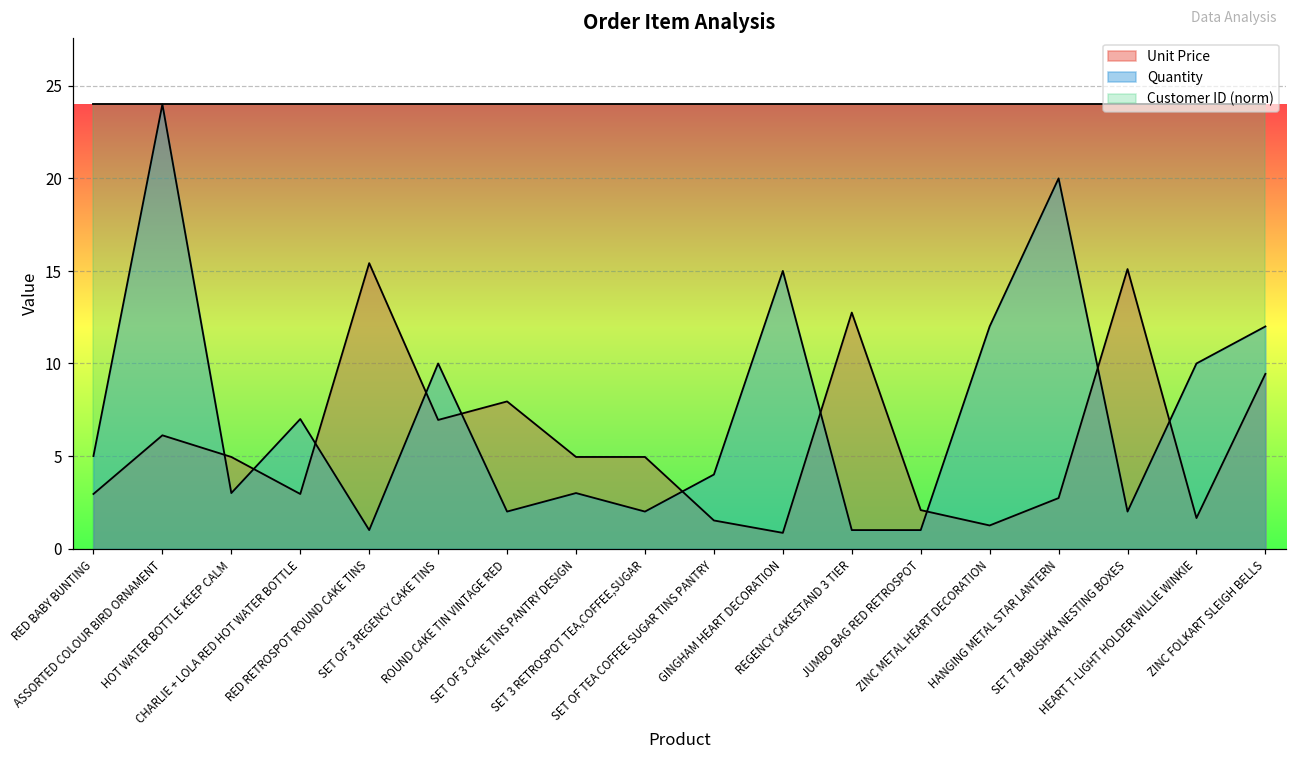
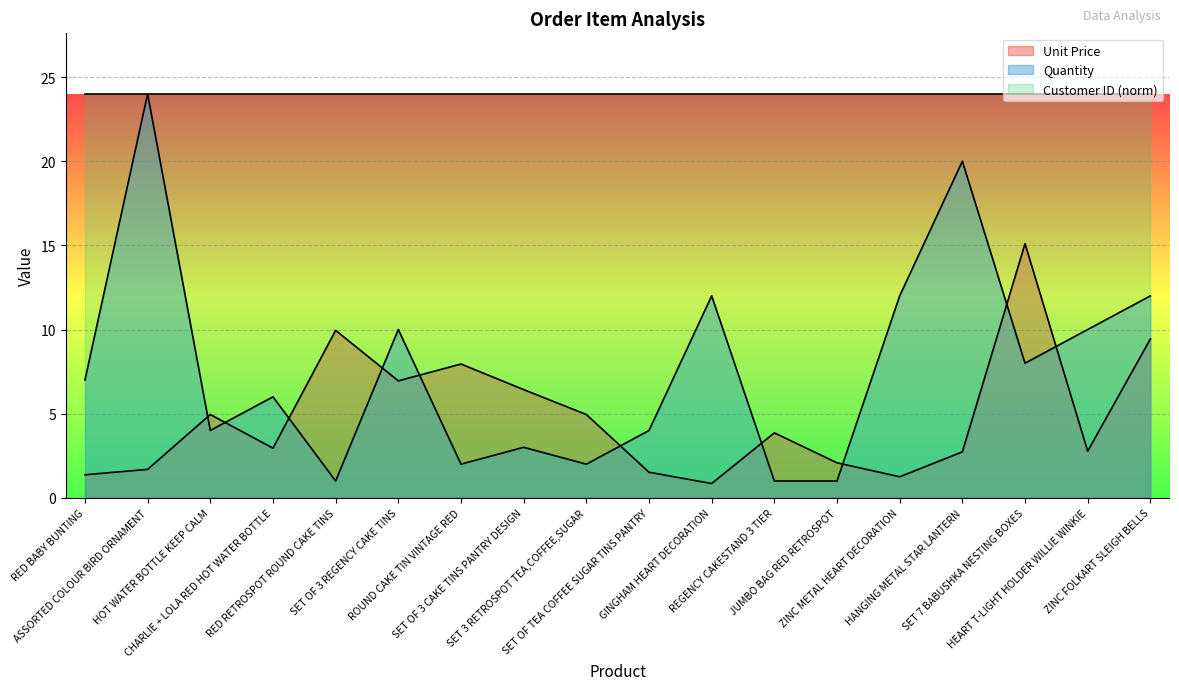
Unit Price, RED BABY BUNTING: 3.0 -> 1.4
Quantity, RED BABY BUNTING: 5 -> 7
Unit Price, ASSORTED COLOUR BIRD ORNAMENT: 6.1 -> 1.7
Quantity, HOT WATER BOTTLE KEEP CALM: 3 -> 4
Quantity, CHARLIE + LOLA RED HOT WATER BOTTLE: 7 -> 6
Unit Price, RED RETROSPOT ROUND CAKE TINS: 15.4 -> 10.0
Unit Price, SET OF 3 CAKE TINS PANTRY DESIGN: 5.0 -> 6.4
Quantity, GINGHAM HEART DECORATION: 15 -> 12
Unit Price, REGENCY CAKESTAND 3 TIER: 12.8 -> 3.9
Quantity, SET 7 BABUSHKA NESTING BOXES: 2 -> 8
Unit Price, HEART T-LIGHT HOLDER WILLIE WINKIE: 1.7 -> 2.8
